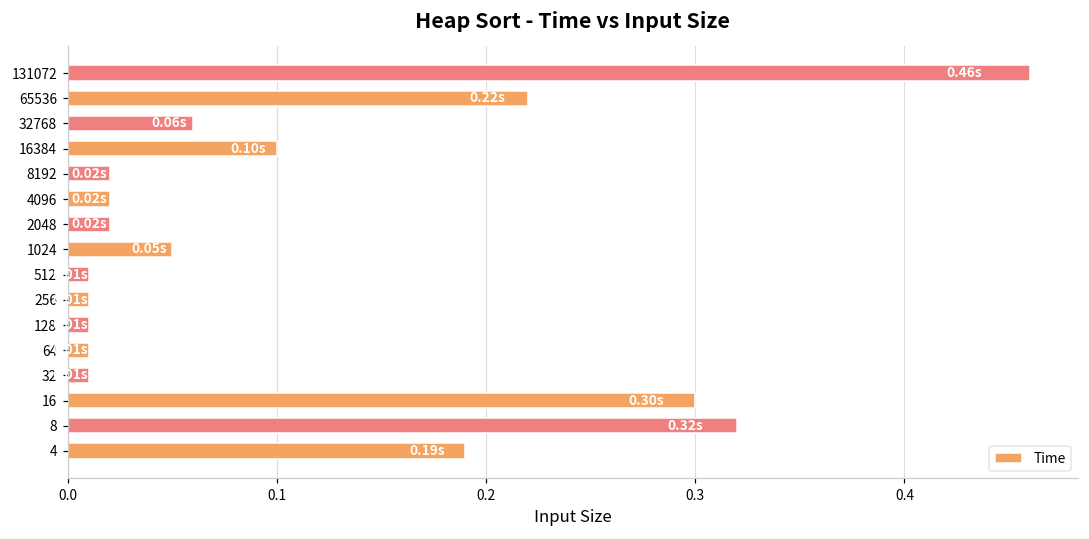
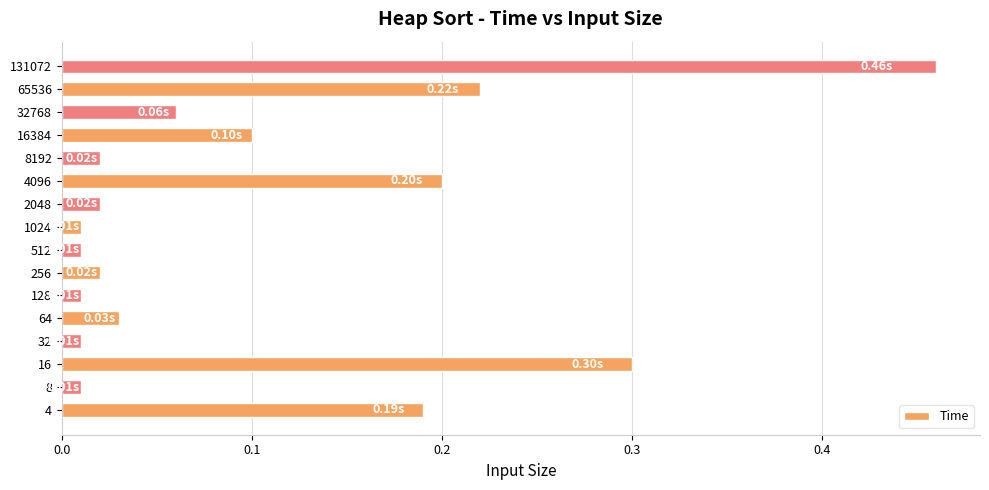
4096: 0.02s -> 0.20s
1024: 0.05 -> 0.01
256: 0.01 -> 0.02
64: 0.01 -> 0.03
8: 0.32s -> 0.01s
